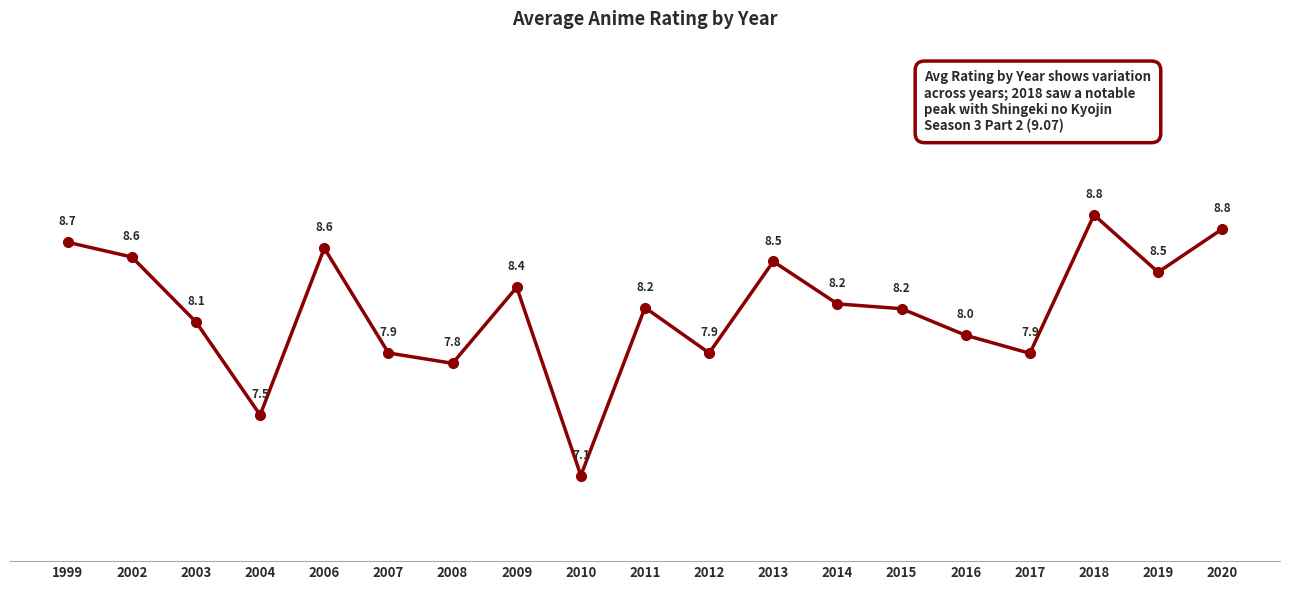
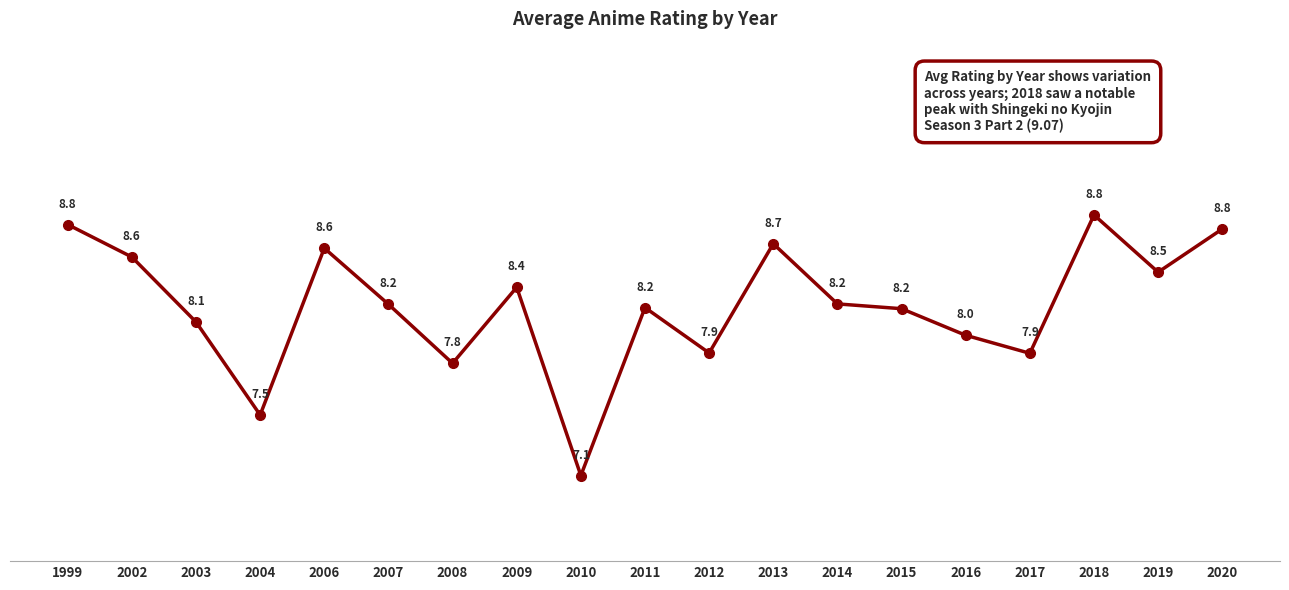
1999: 8.7 -> 8.8
2007: 7.9 -> 8.2
2013: 8.5 -> 8.7
